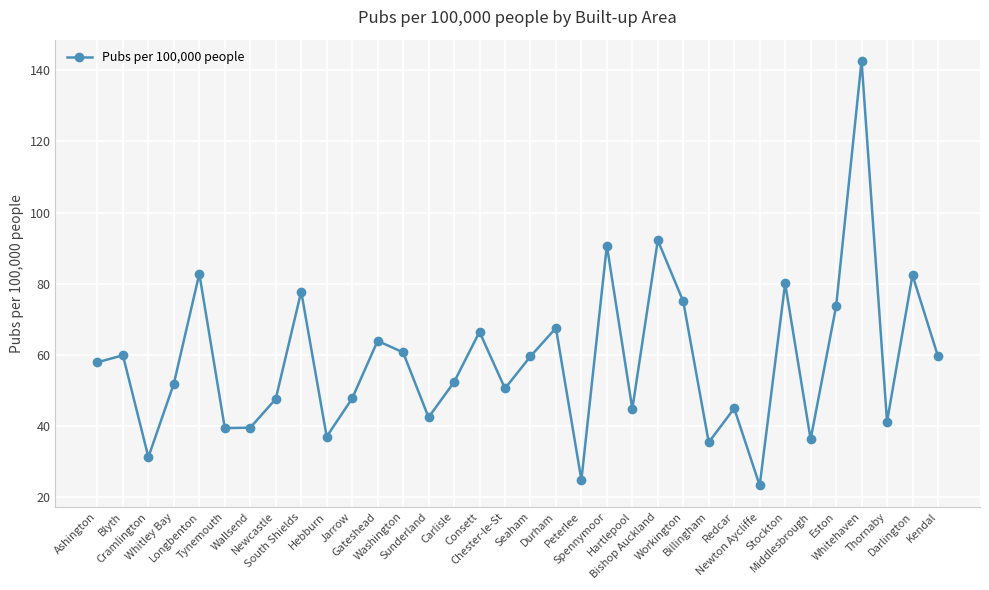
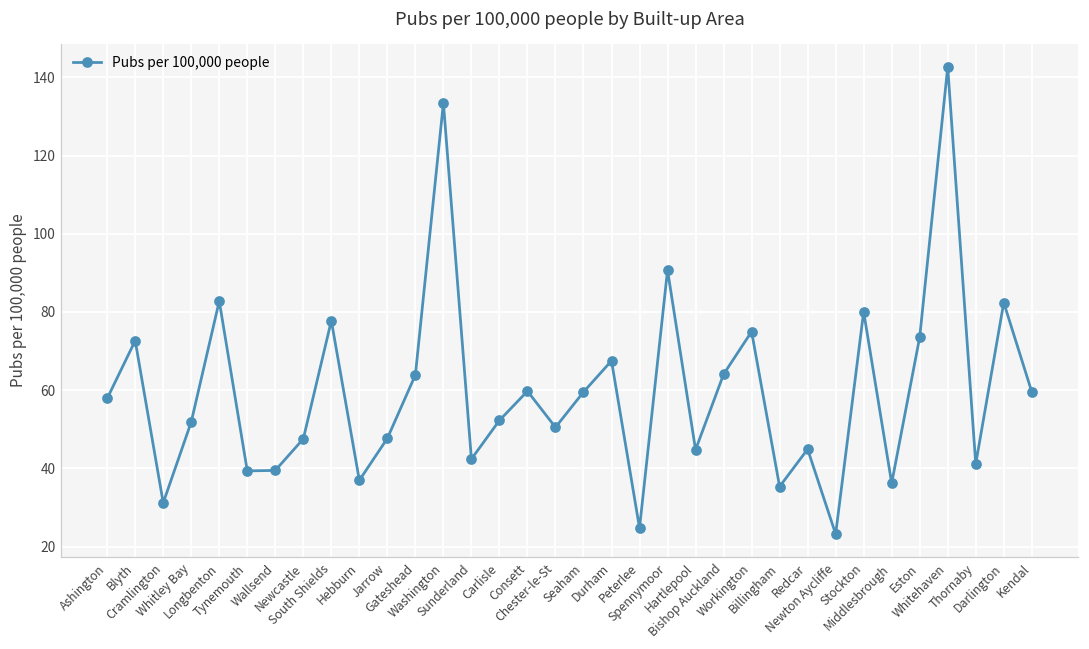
Blyth: 60 -> 73
Washington: 61 -> 133
Consett: 66 -> 60
Bishop Auckland: 92 -> 64
